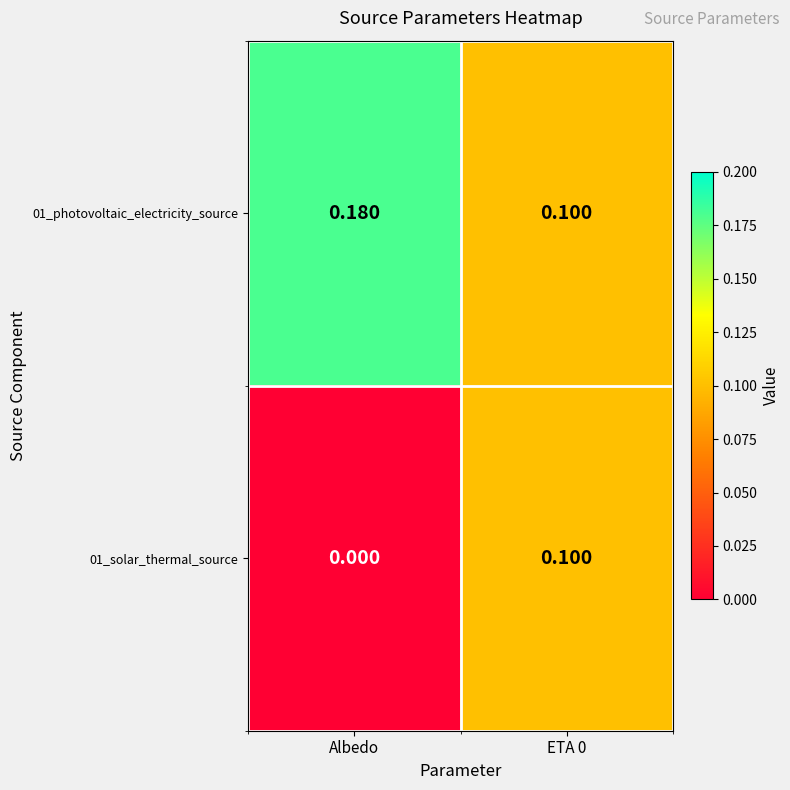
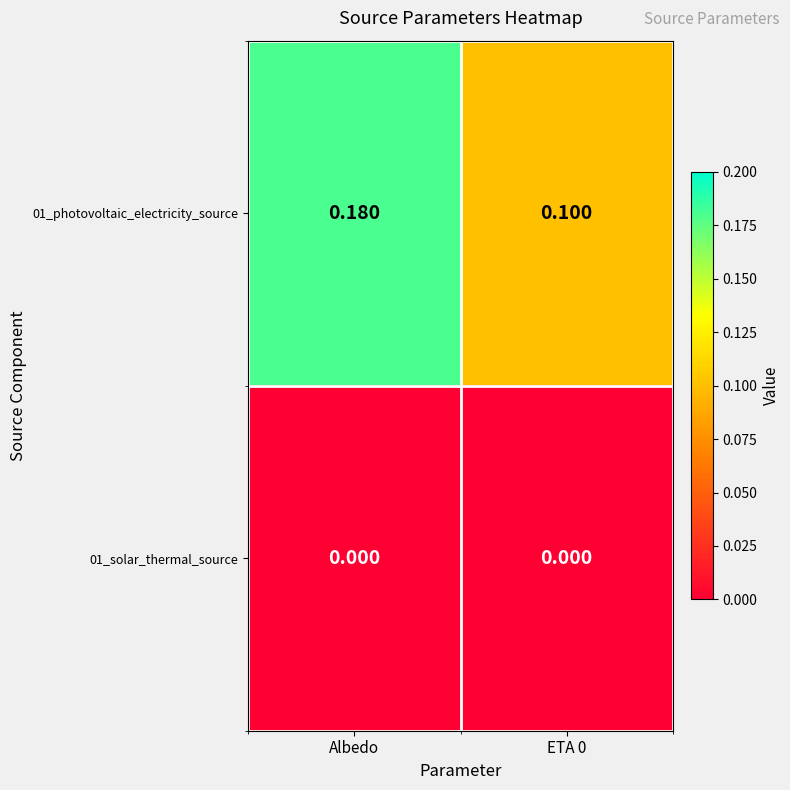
01_solar_thermal_source, ETA 0: 0.100 -> 0.000
